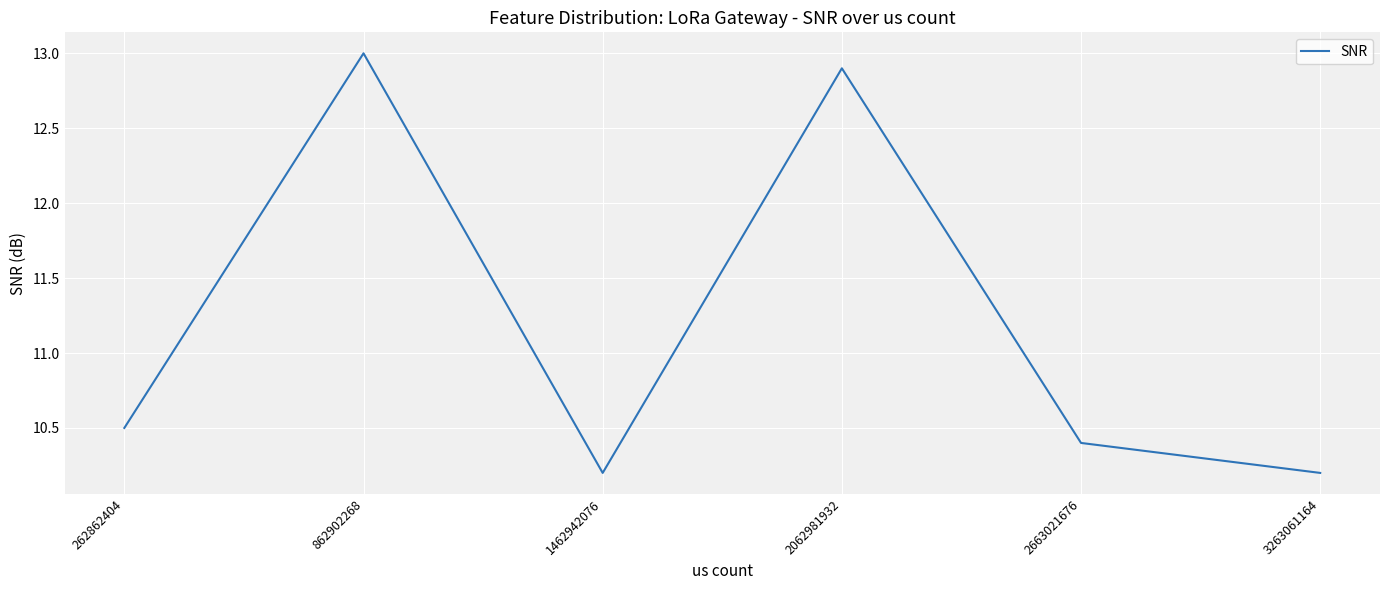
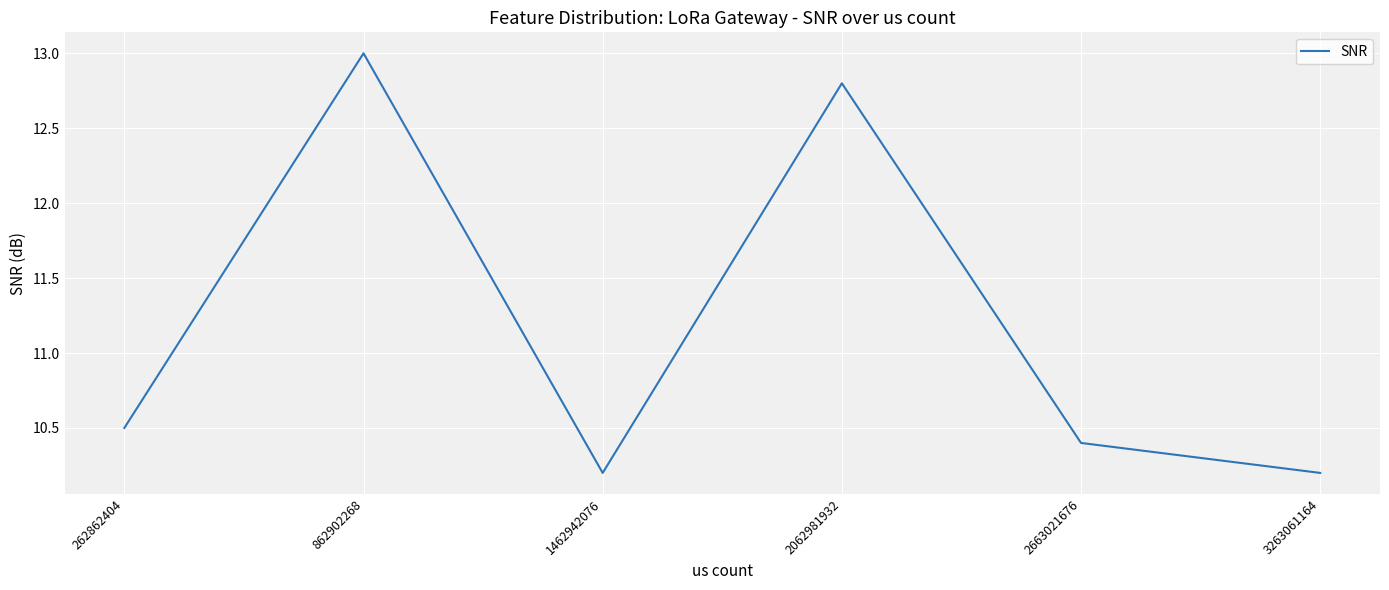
2062981932: 12.9 -> 12.8
